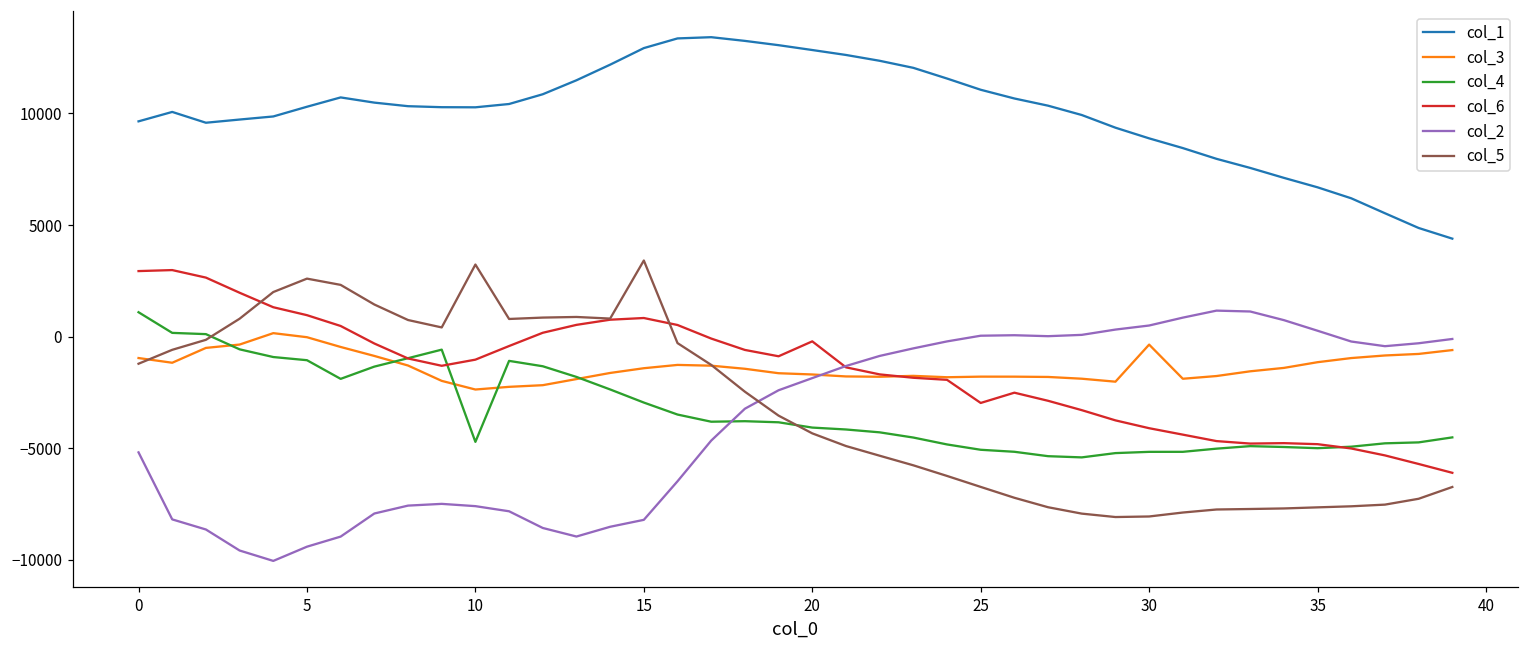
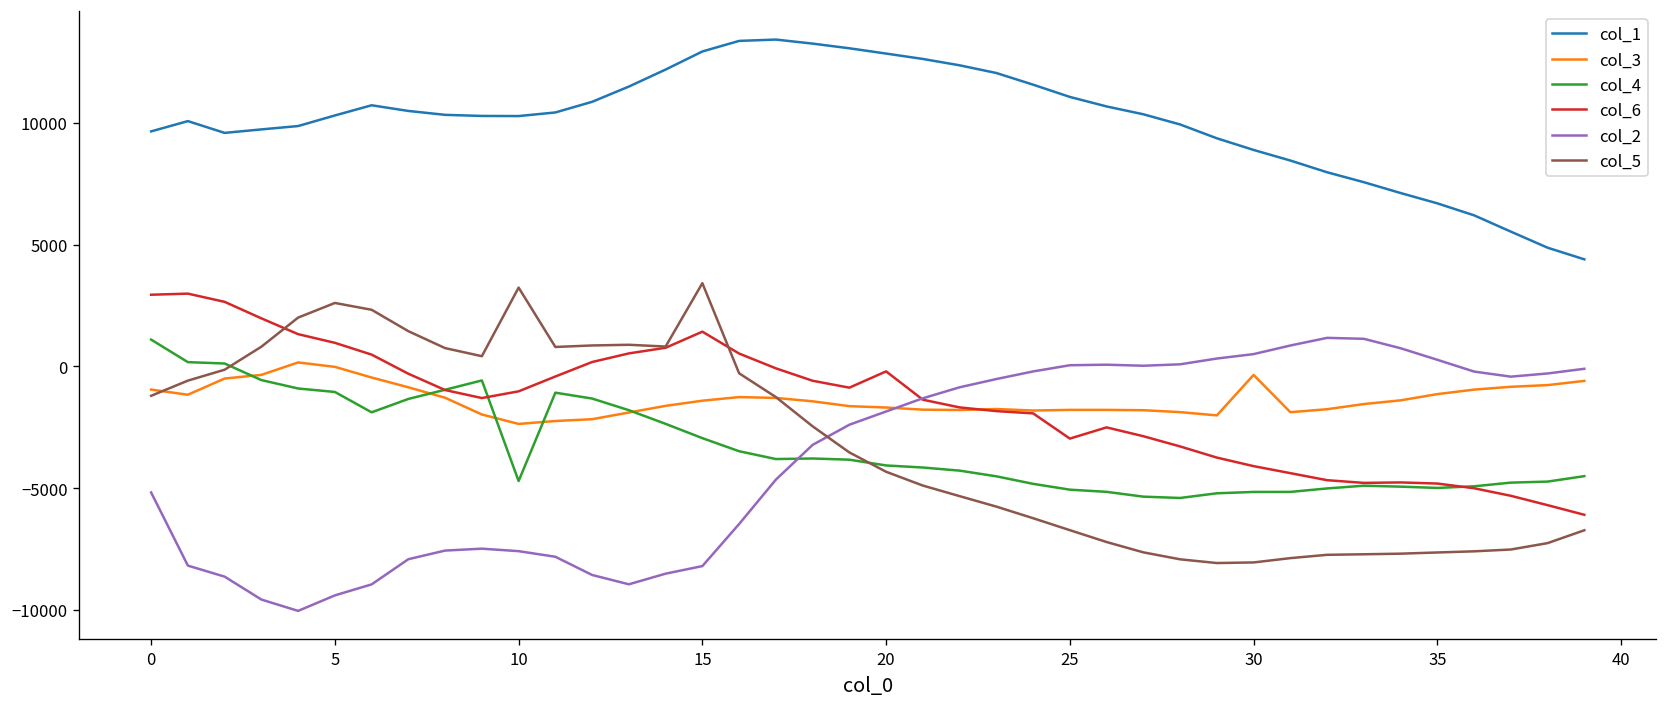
col_6, 15: 800 -> 1400
